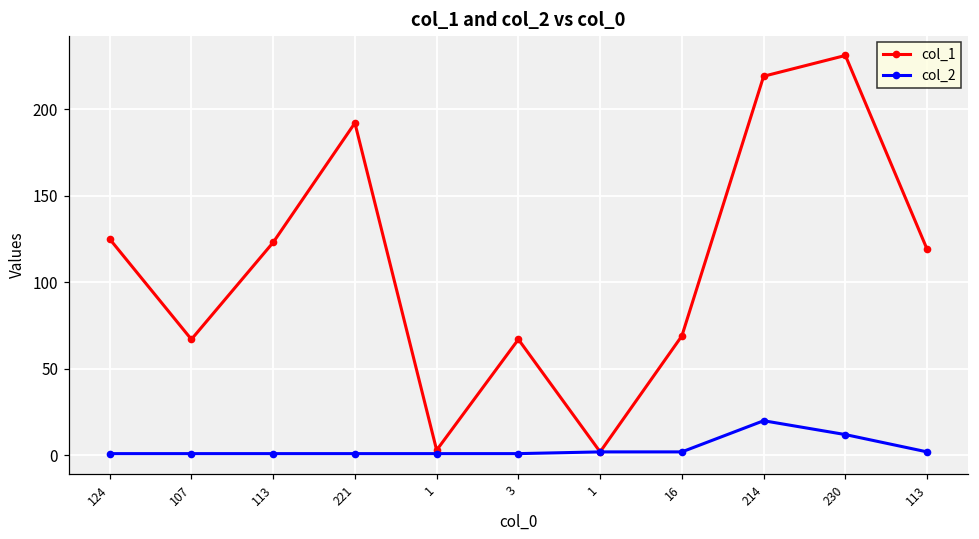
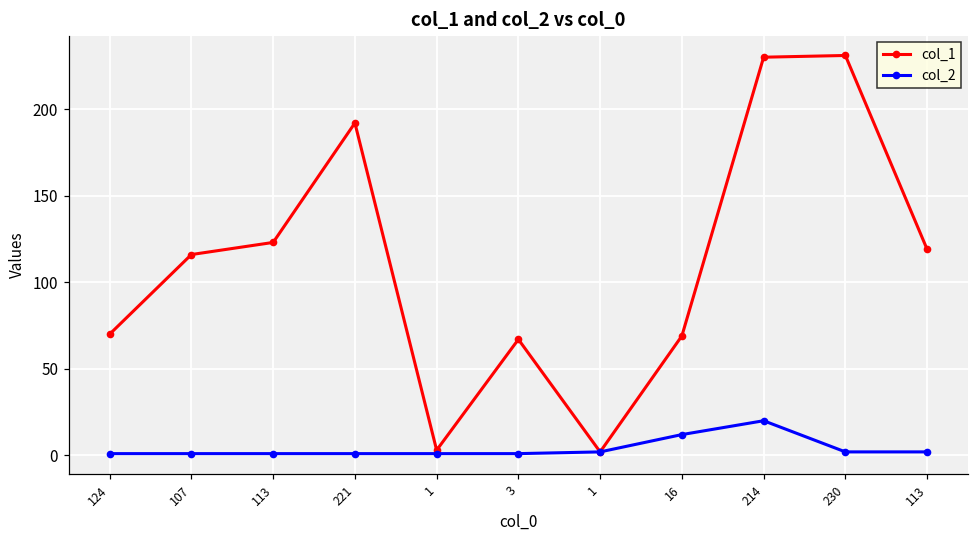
col_1, 124: 125 -> 70
col_1, 107: 67 -> 116
col_2, 16: 2 -> 12
col_1, 214: 219 -> 230
col_2, 230: 12 -> 2
